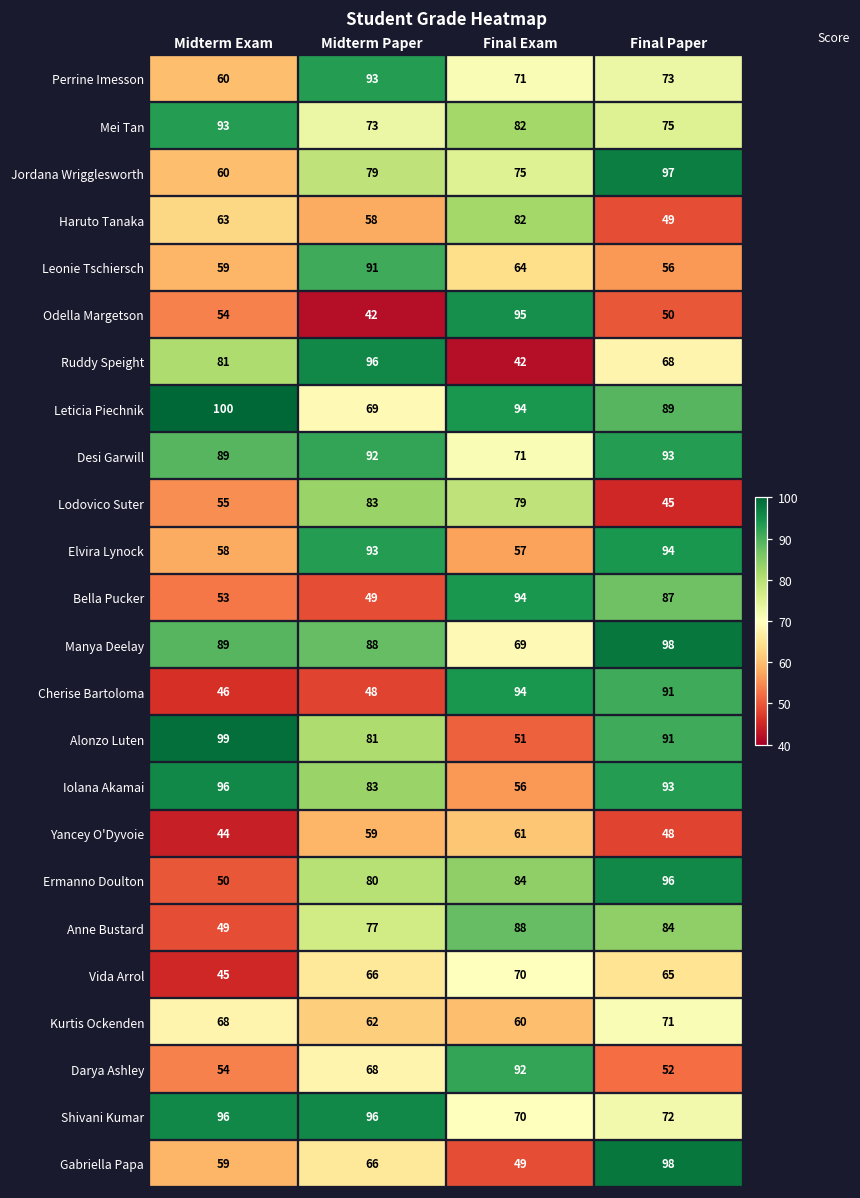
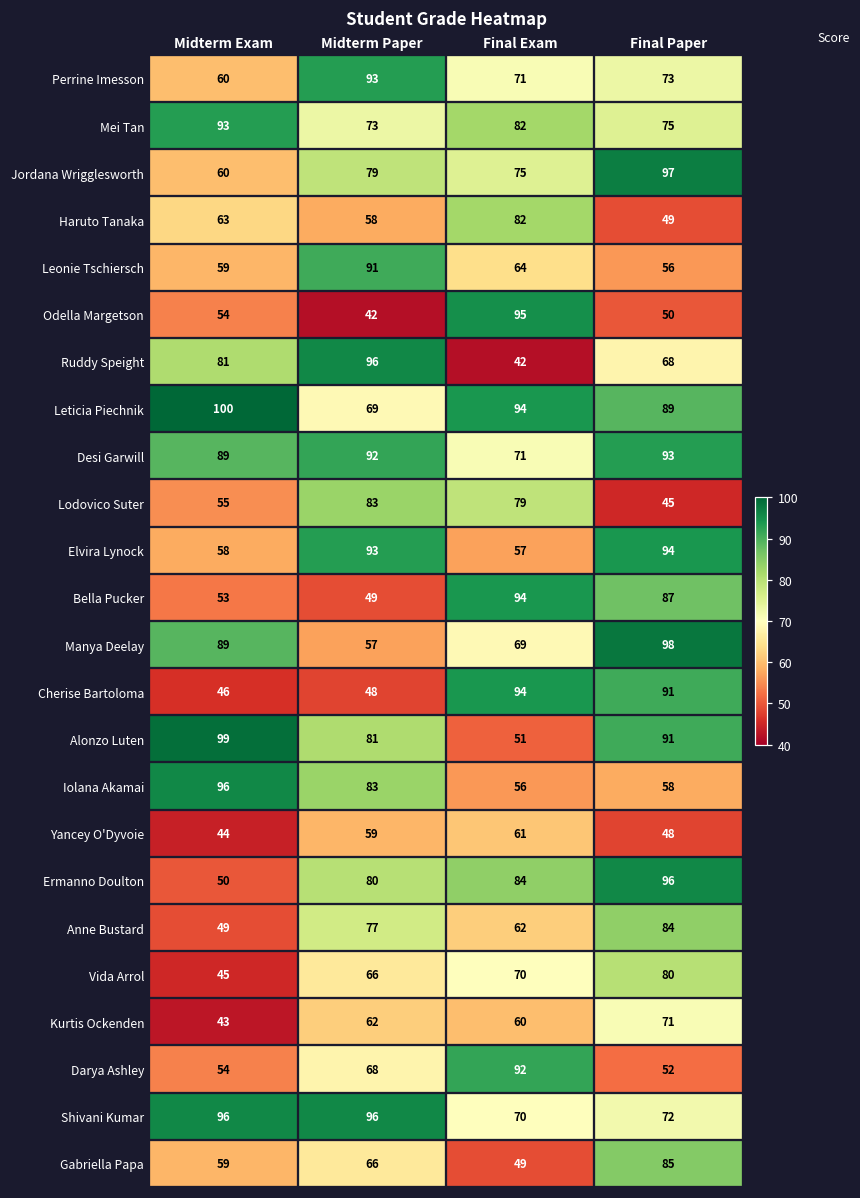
Manya Deelay, Midterm Paper: 88 -> 57
Iolana Akamai, Final Paper: 93 -> 58
Anne Bustard, Final Exam: 88 -> 62
Vida Arrol, Final Paper: 65 -> 80
Kurtis Ockenden, Midterm Exam: 68 -> 43
Gabriella Papa, Final Paper: 98 -> 85
